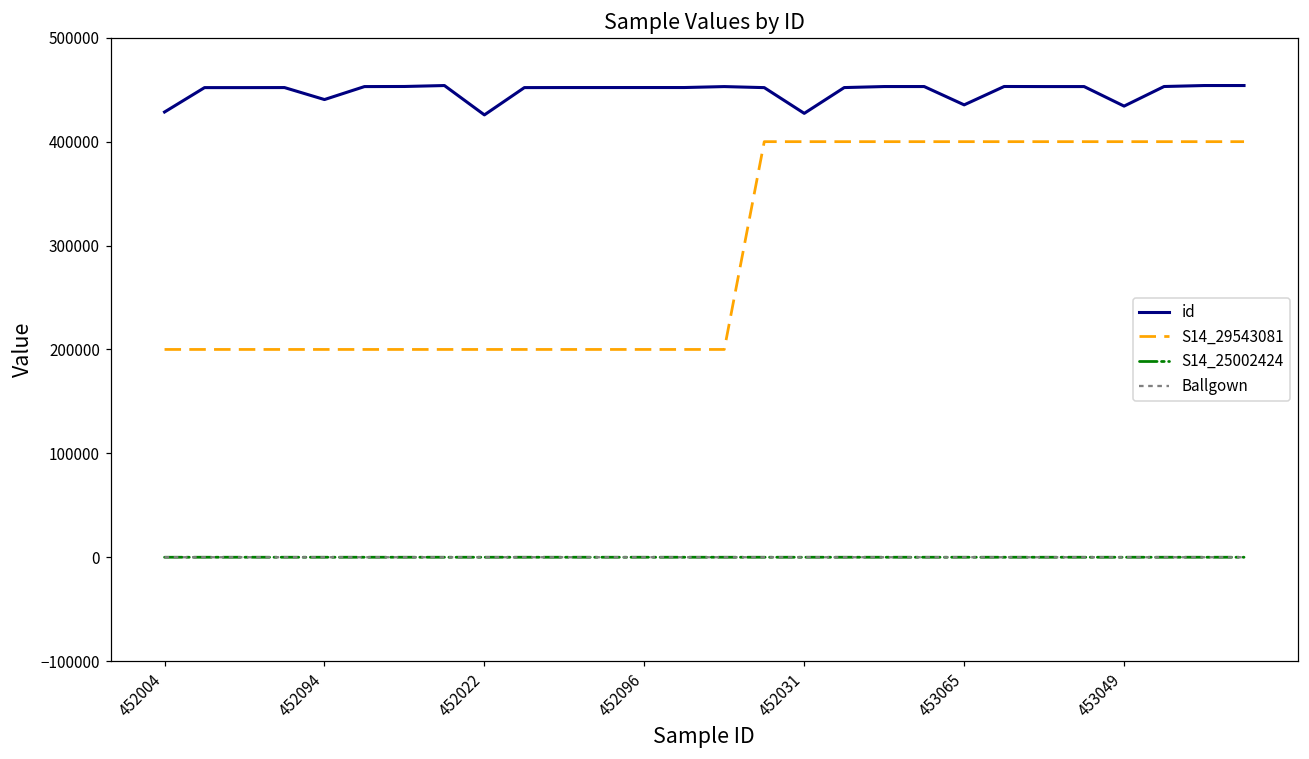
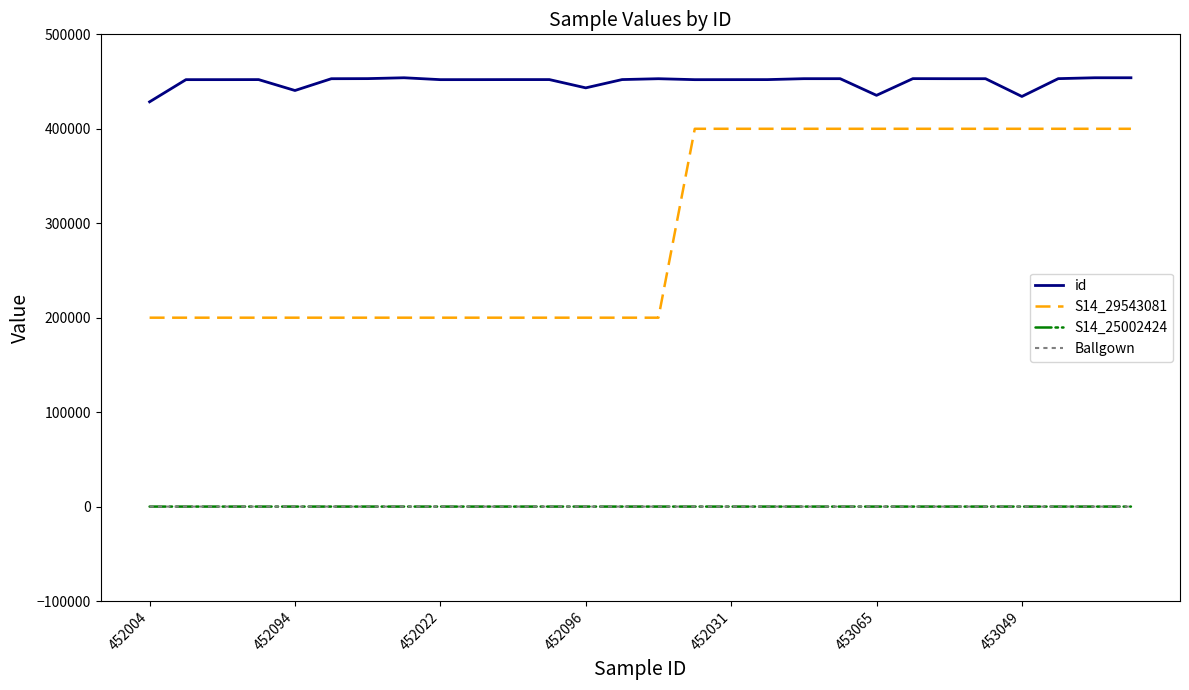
id, 452022: 430000 -> 450000
id, 452096: 450000 -> 440000
id, 452031: 430000 -> 450000
